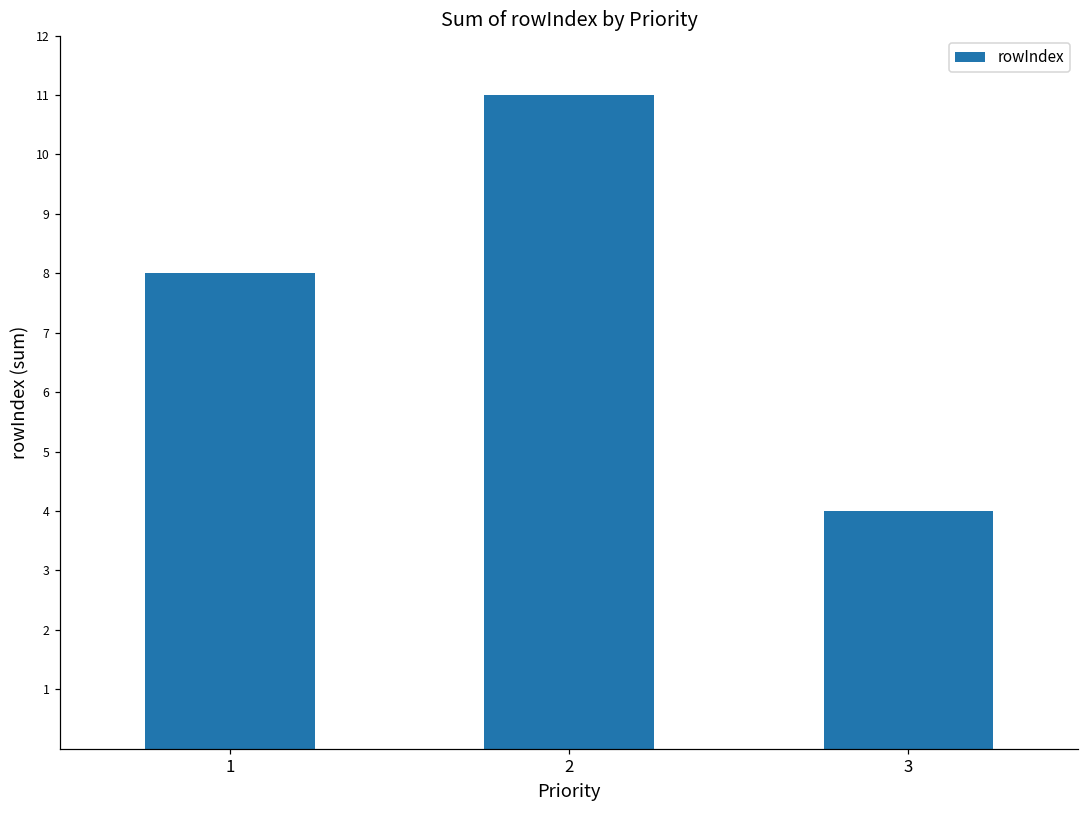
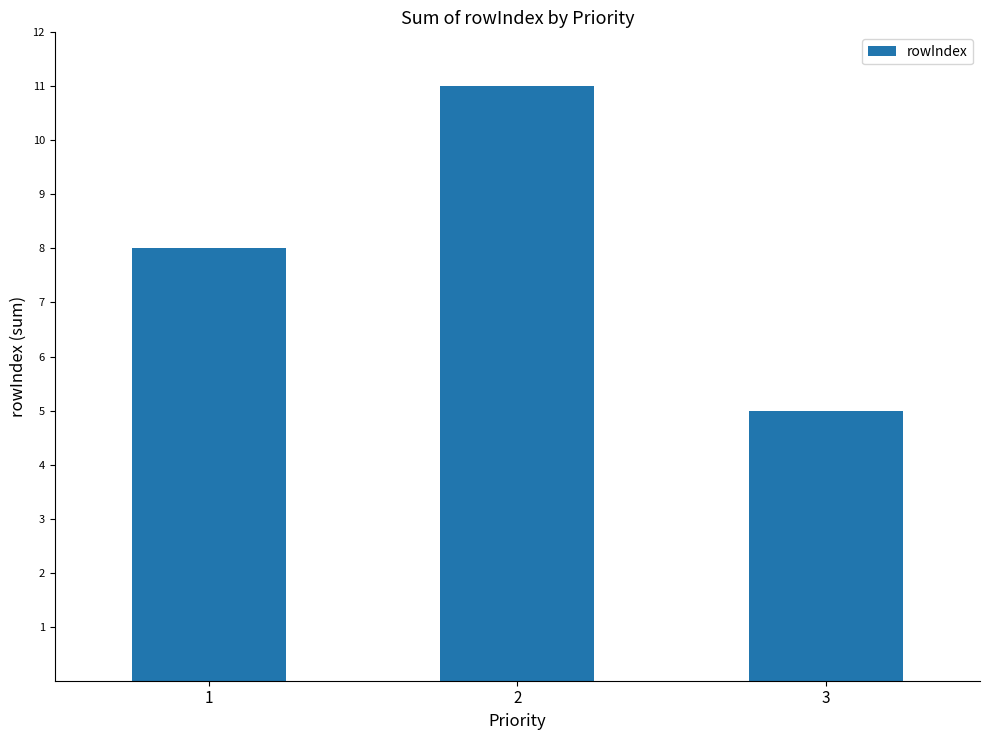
3: 4 -> 5
